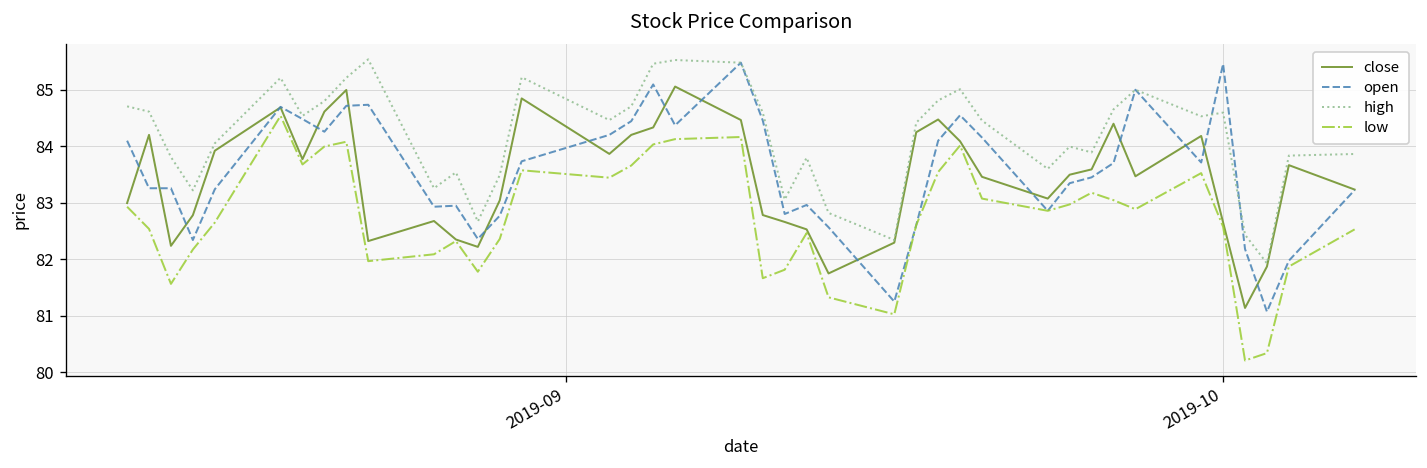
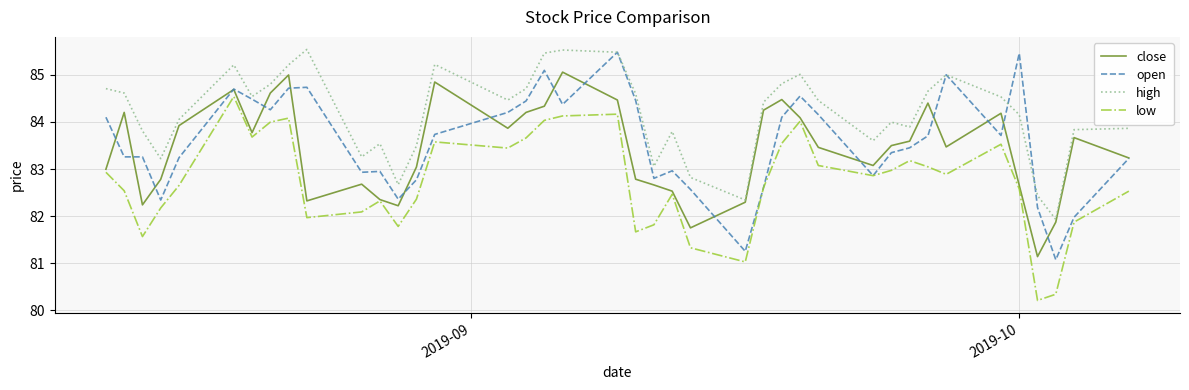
high, 2019-10: 84.6 -> 84.2
